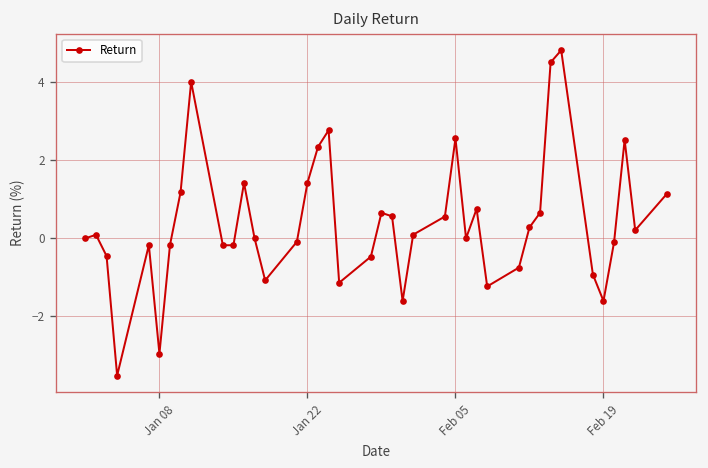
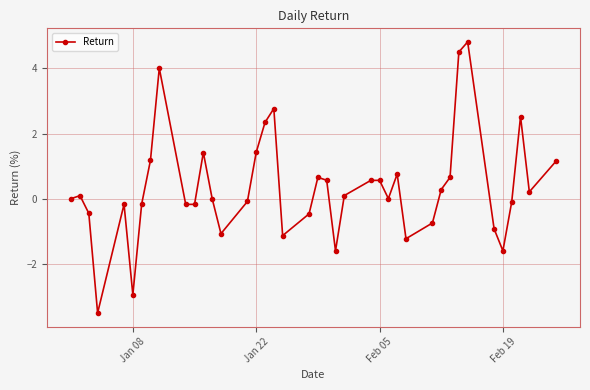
Feb 05: 2.6 -> 0.6
